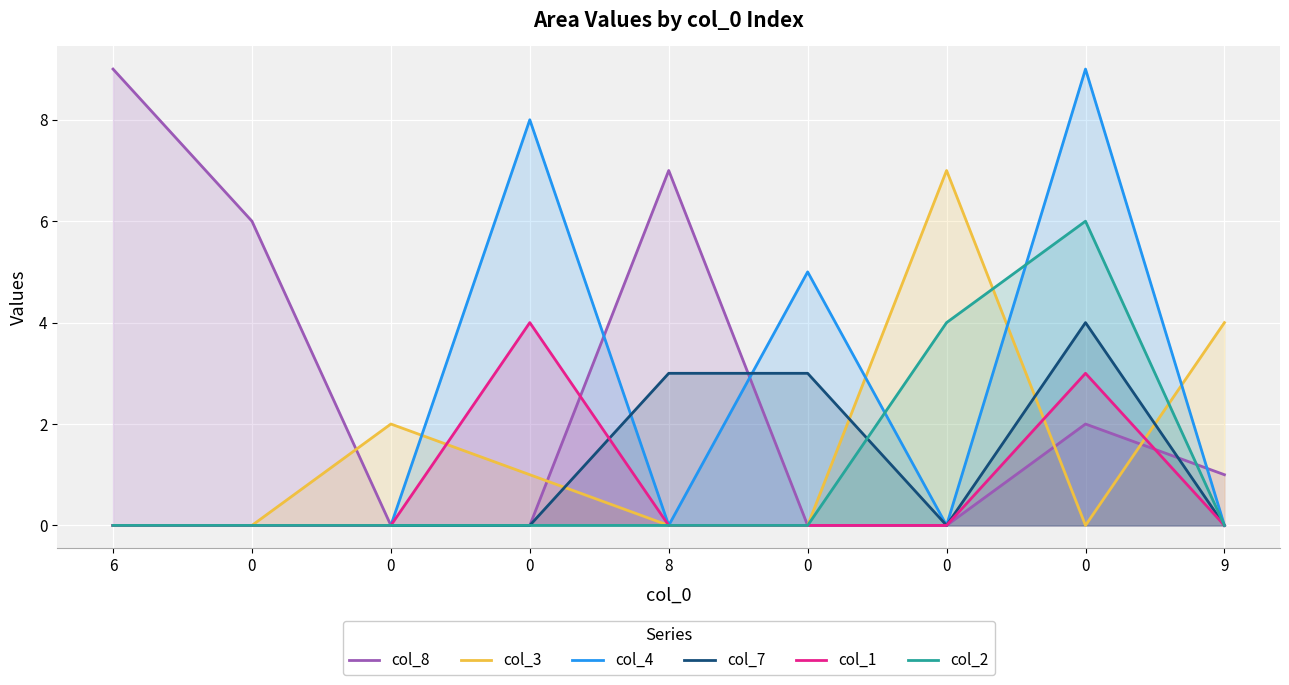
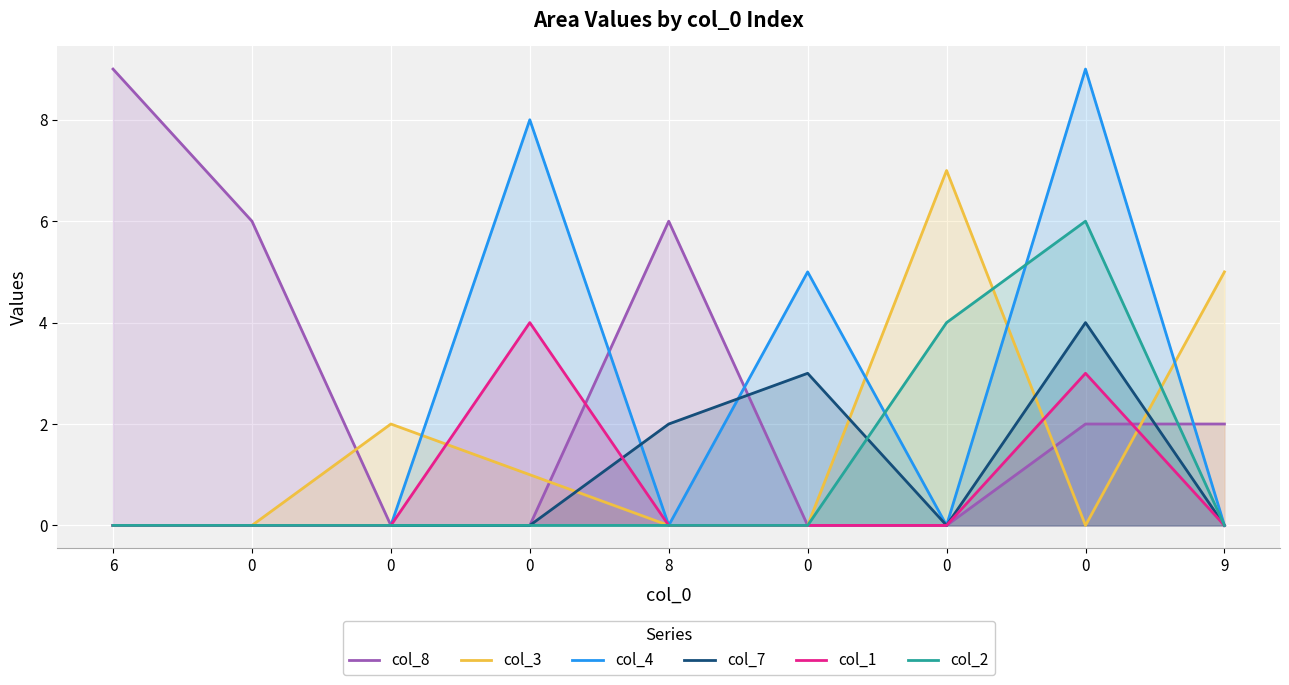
col_8, 8: 7 -> 6
col_7, 8: 3 -> 2
col_8, 9: 1 -> 2
col_3, 9: 4 -> 5
